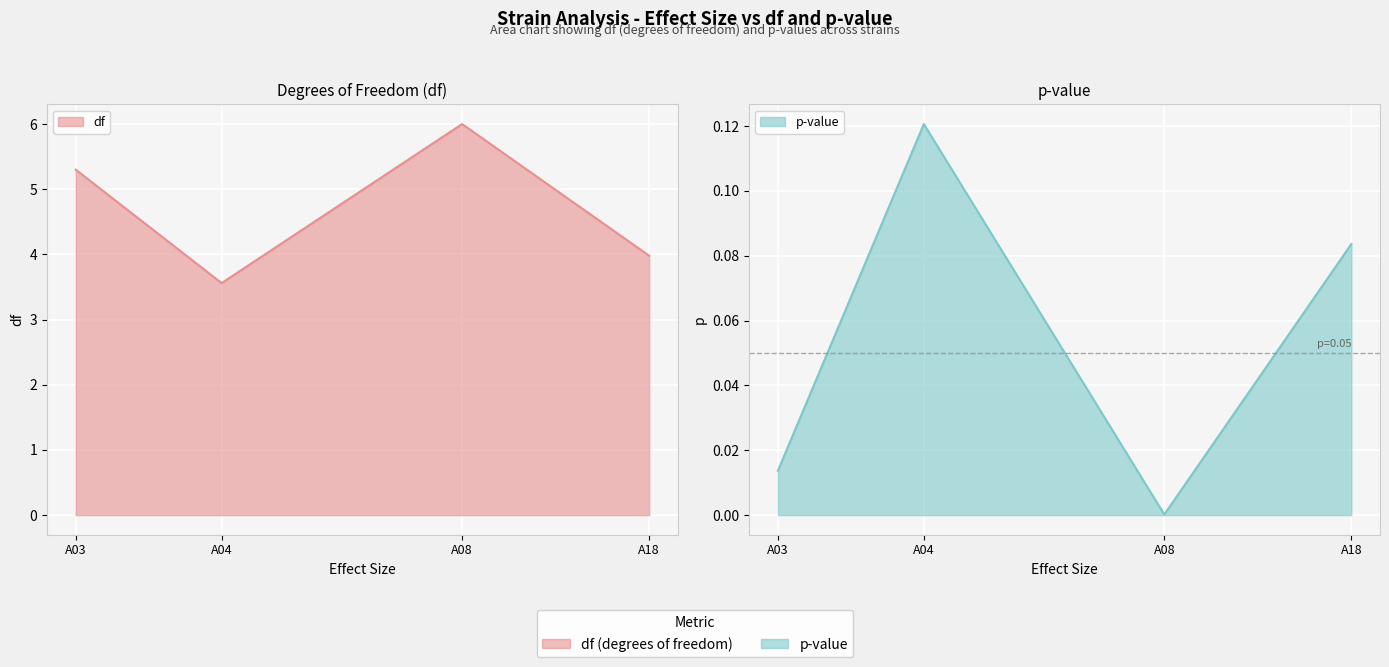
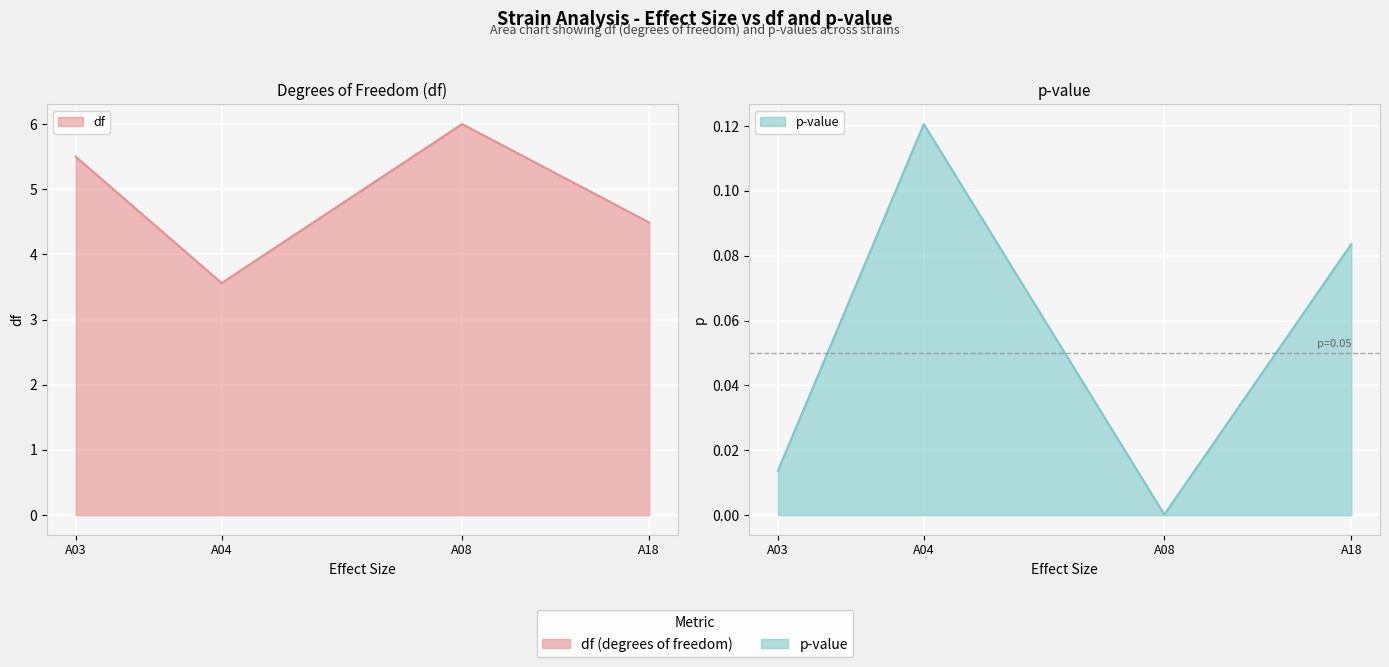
Degrees of Freedom (df), A03: 5.3 -> 5.5
Degrees of Freedom (df), A18: 4.0 -> 4.5
